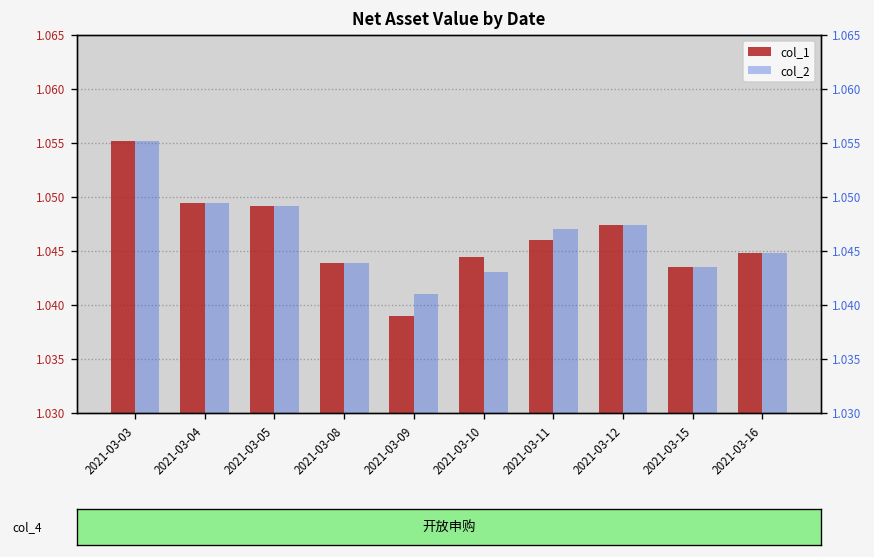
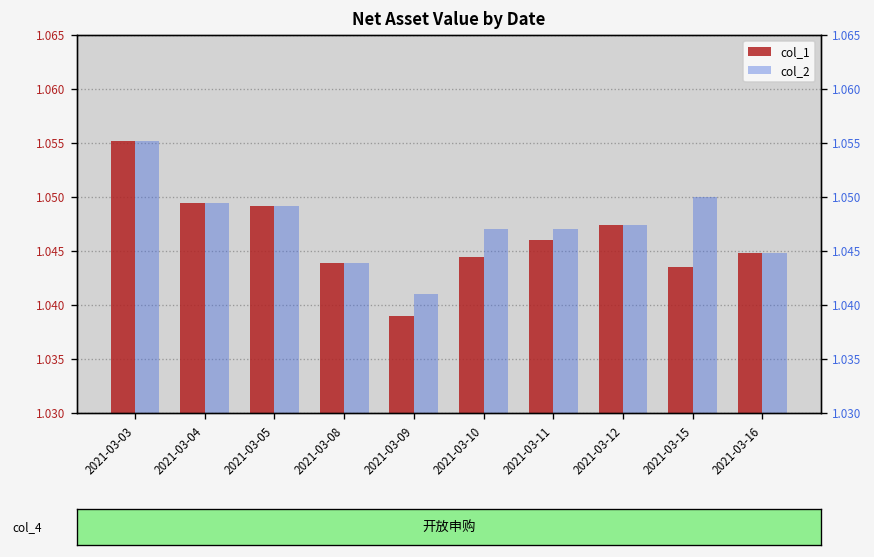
col_2, 2021-03-10: 1.043 -> 1.047
col_2, 2021-03-15: 1.044 -> 1.050
